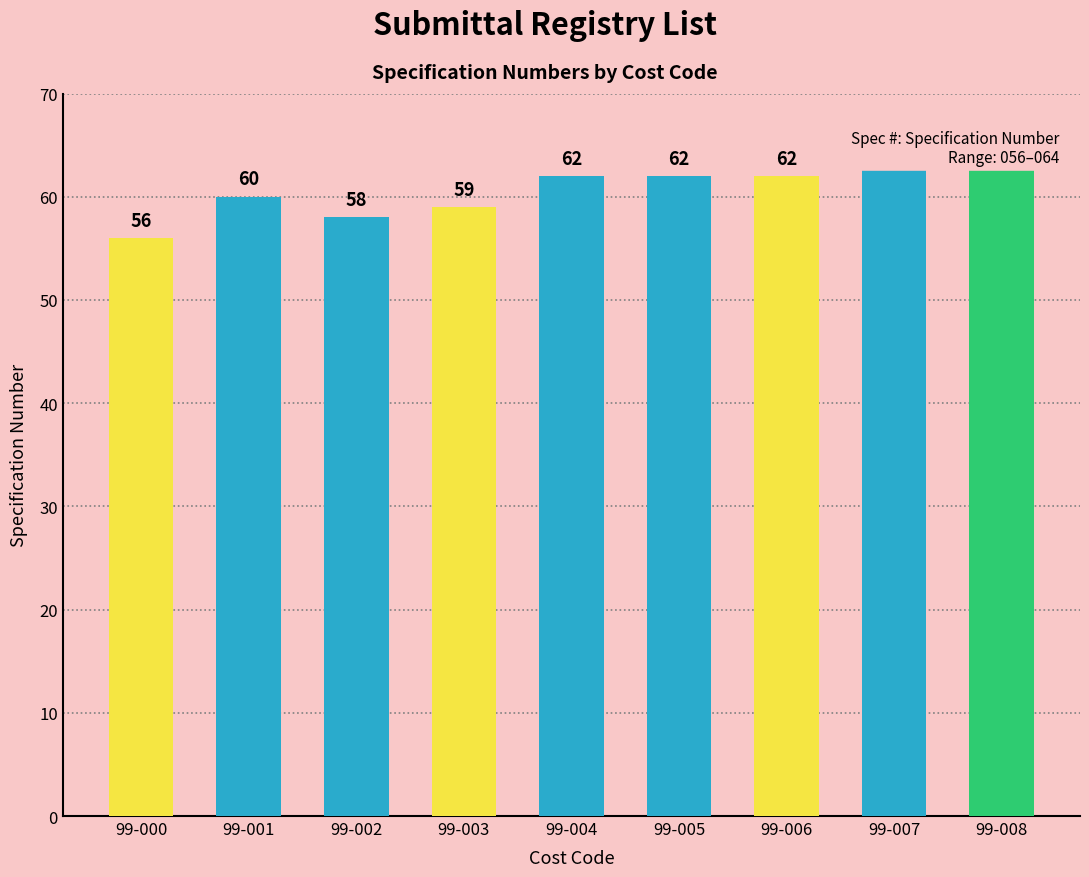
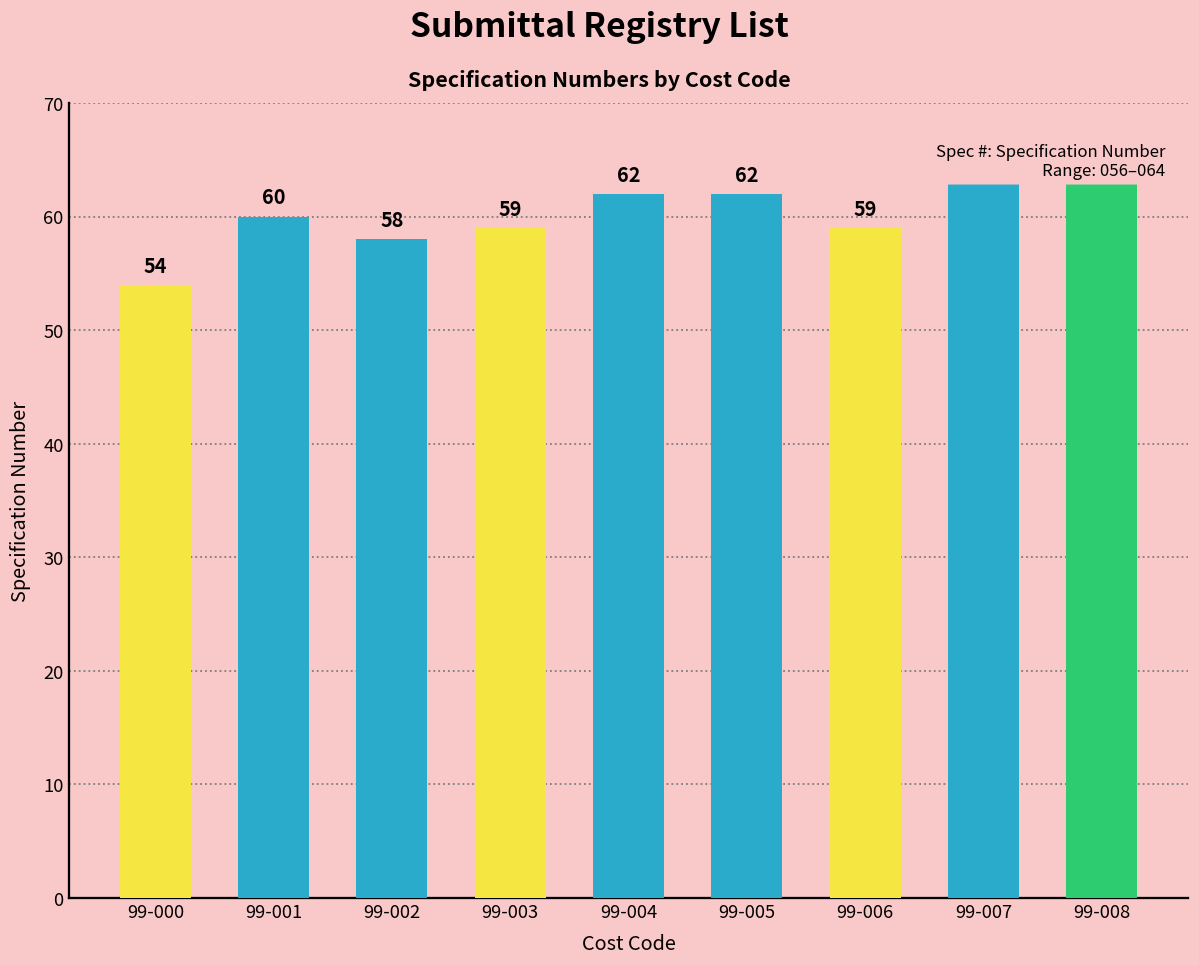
99-000: 56 -> 54
99-006: 62 -> 59
